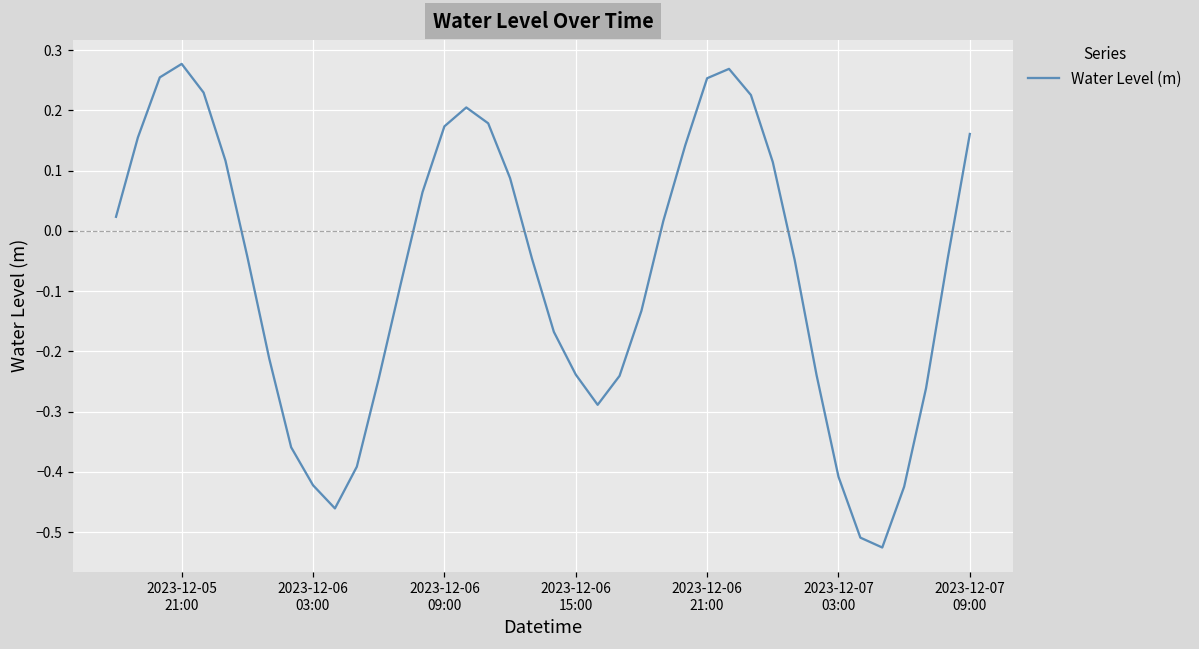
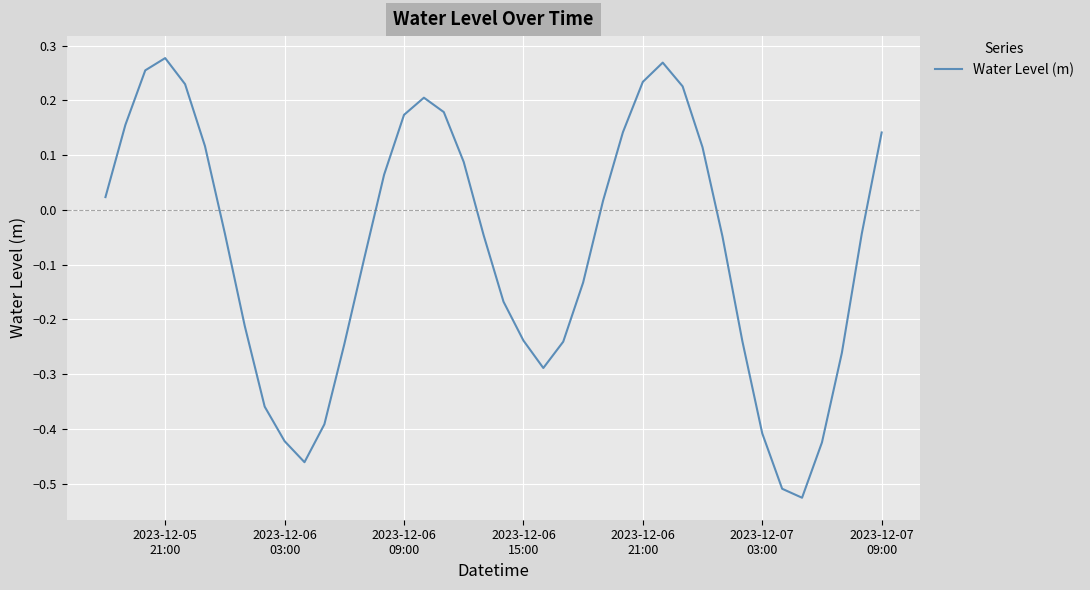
2023-12-06 21:00: 0.25 -> 0.23
2023-12-07 09:00: 0.16 -> 0.14
